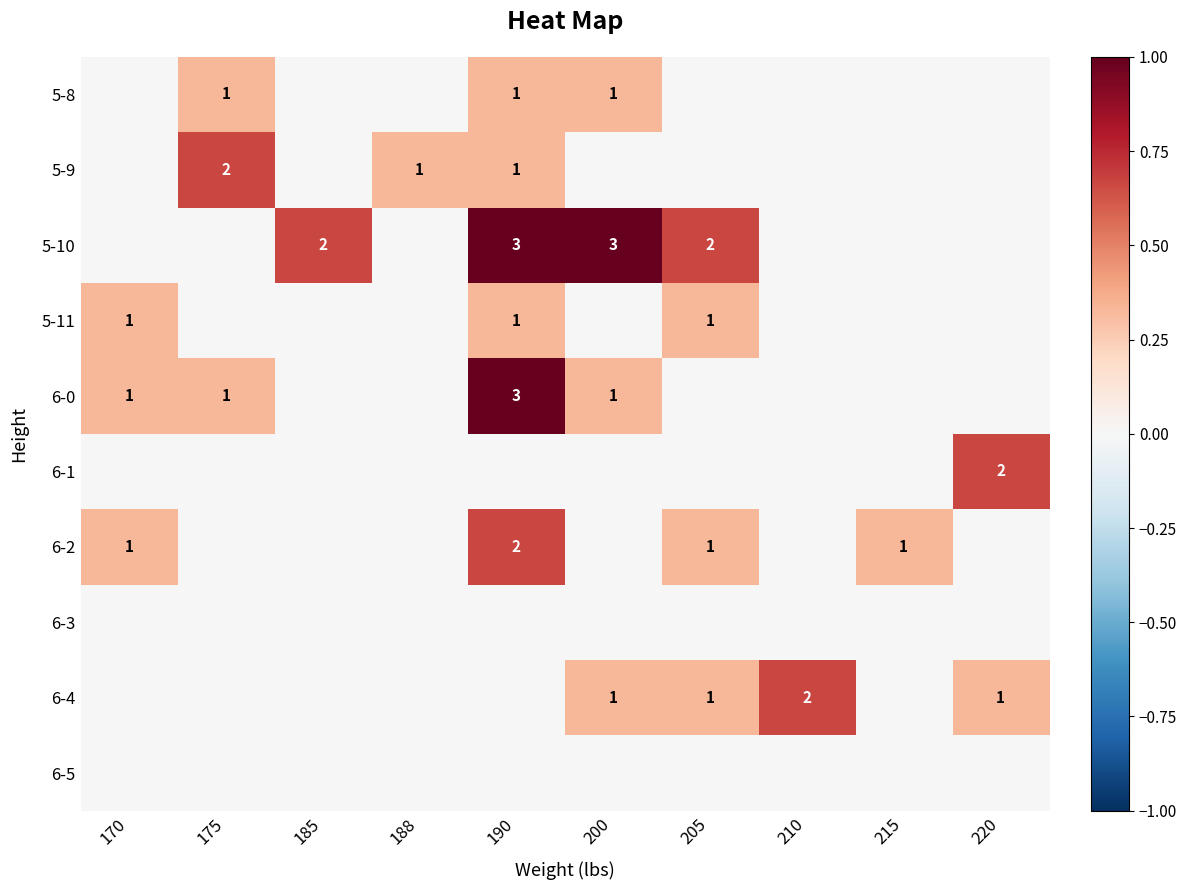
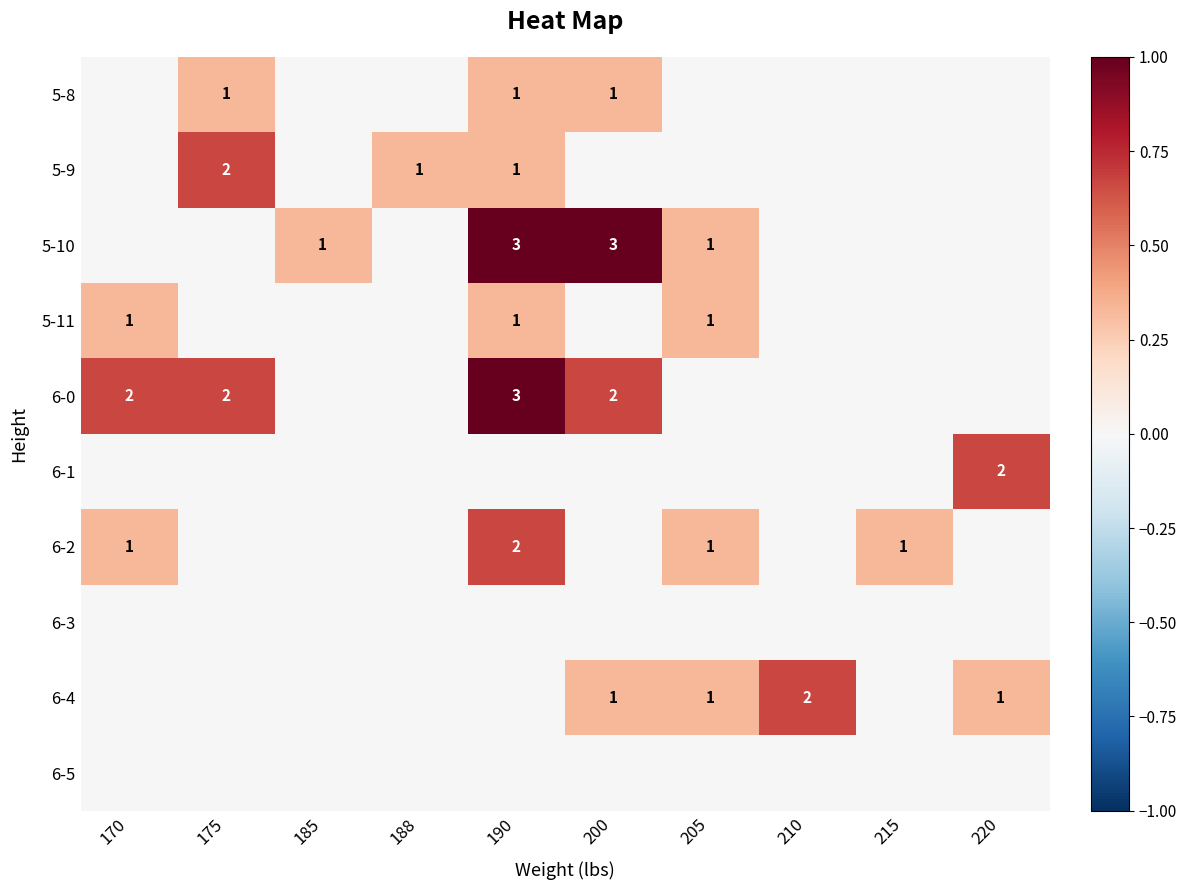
5-10, 185: 2 -> 1
5-10, 205: 2 -> 1
6-0, 170: 1 -> 2
6-0, 175: 1 -> 2
6-0, 200: 1 -> 2
